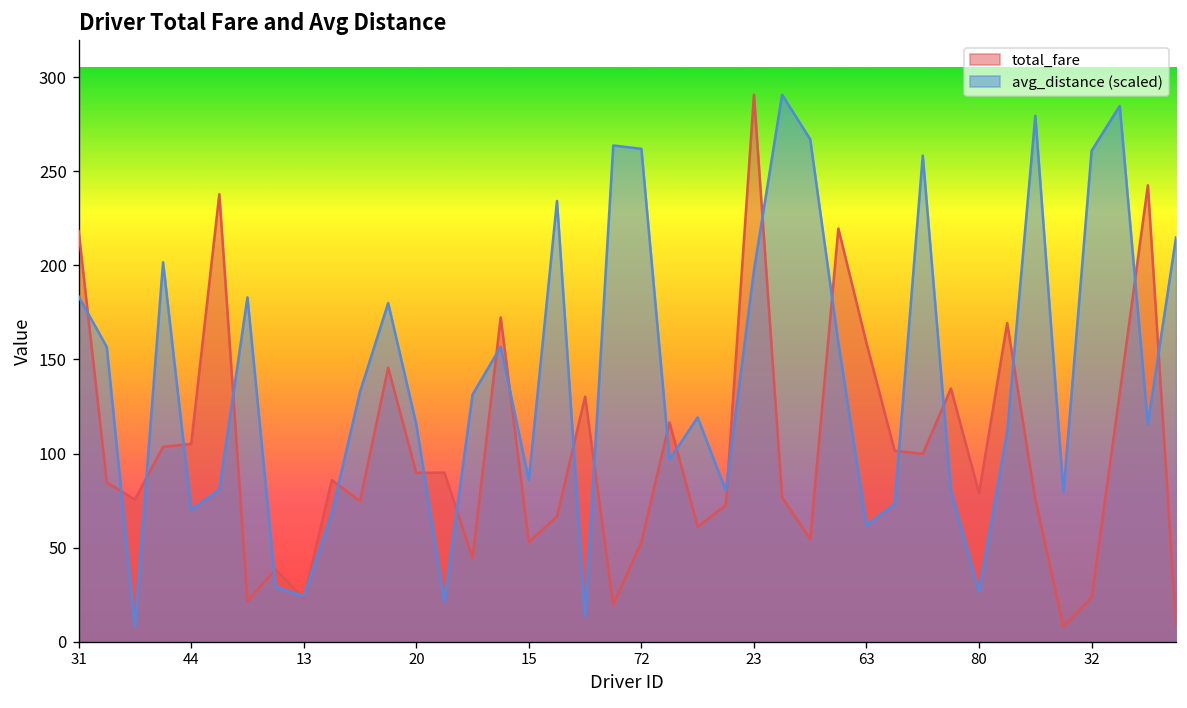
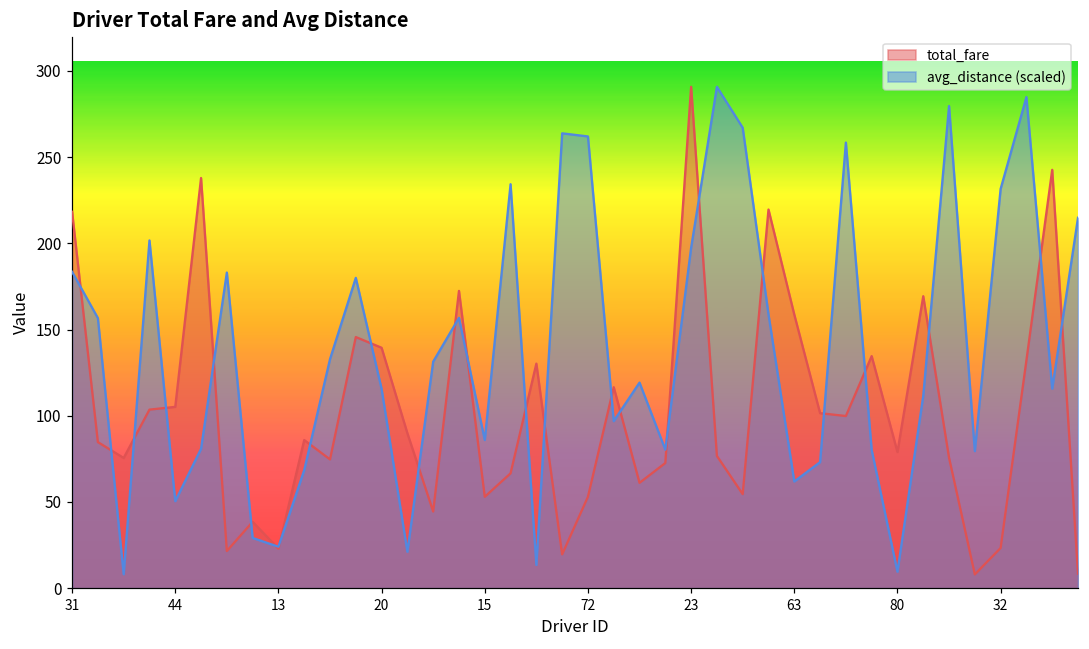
avg_distance (scaled), 44: 70 -> 50
total_fare, 20: 90 -> 139
avg_distance (scaled), 80: 27 -> 10
avg_distance (scaled), 32: 261 -> 232
